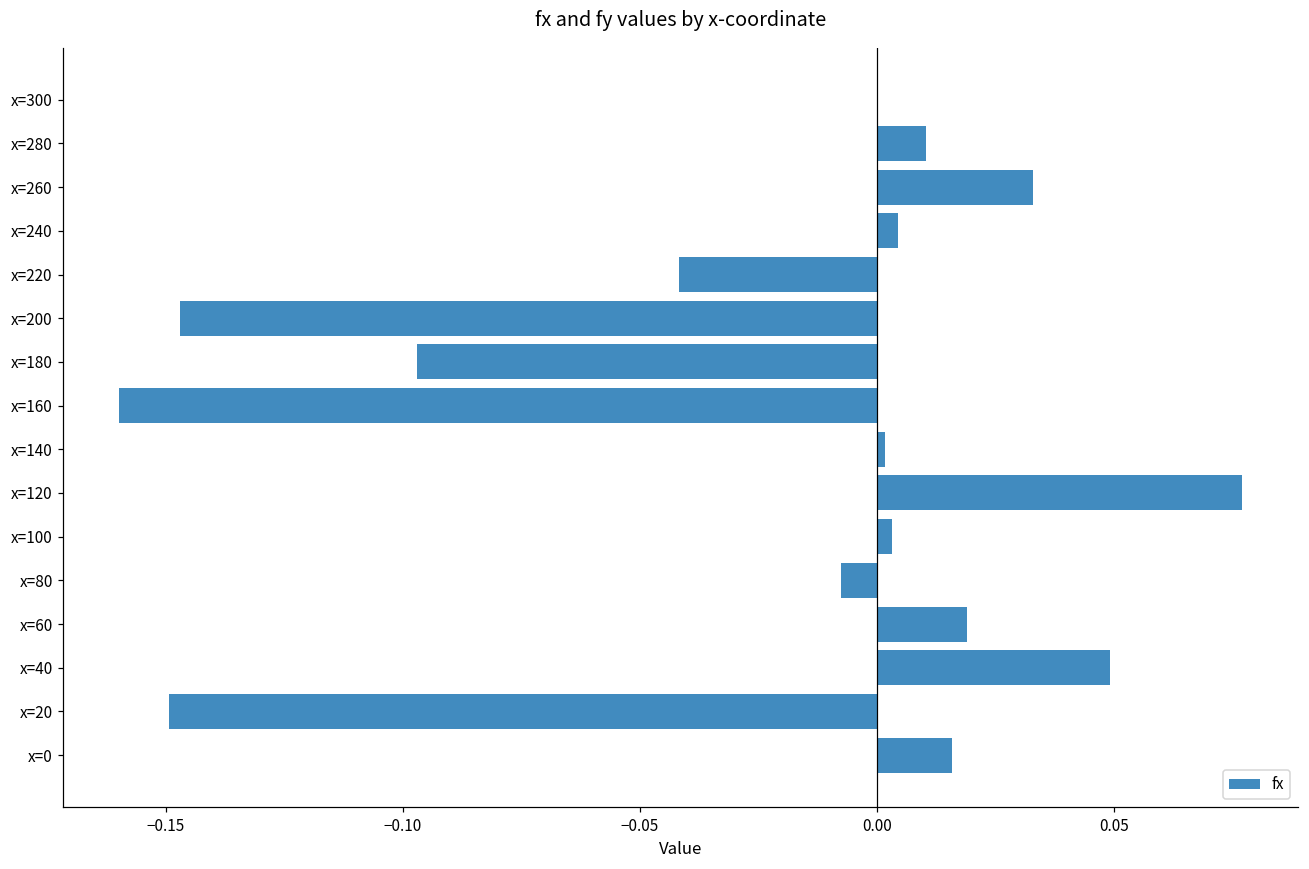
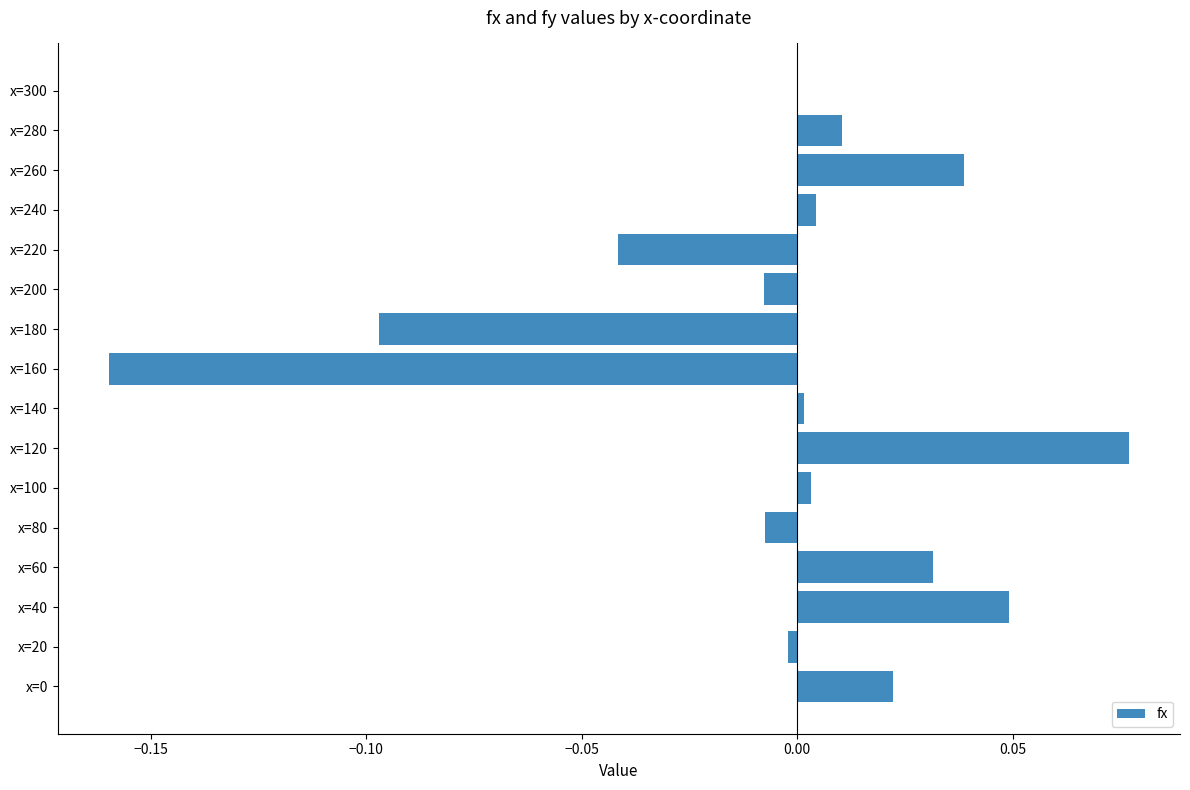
x=260: 0.033 -> 0.039
x=200: -0.147 -> -0.008
x=60: 0.019 -> 0.032
x=20: -0.149 -> -0.002
x=0: 0.016 -> 0.022
